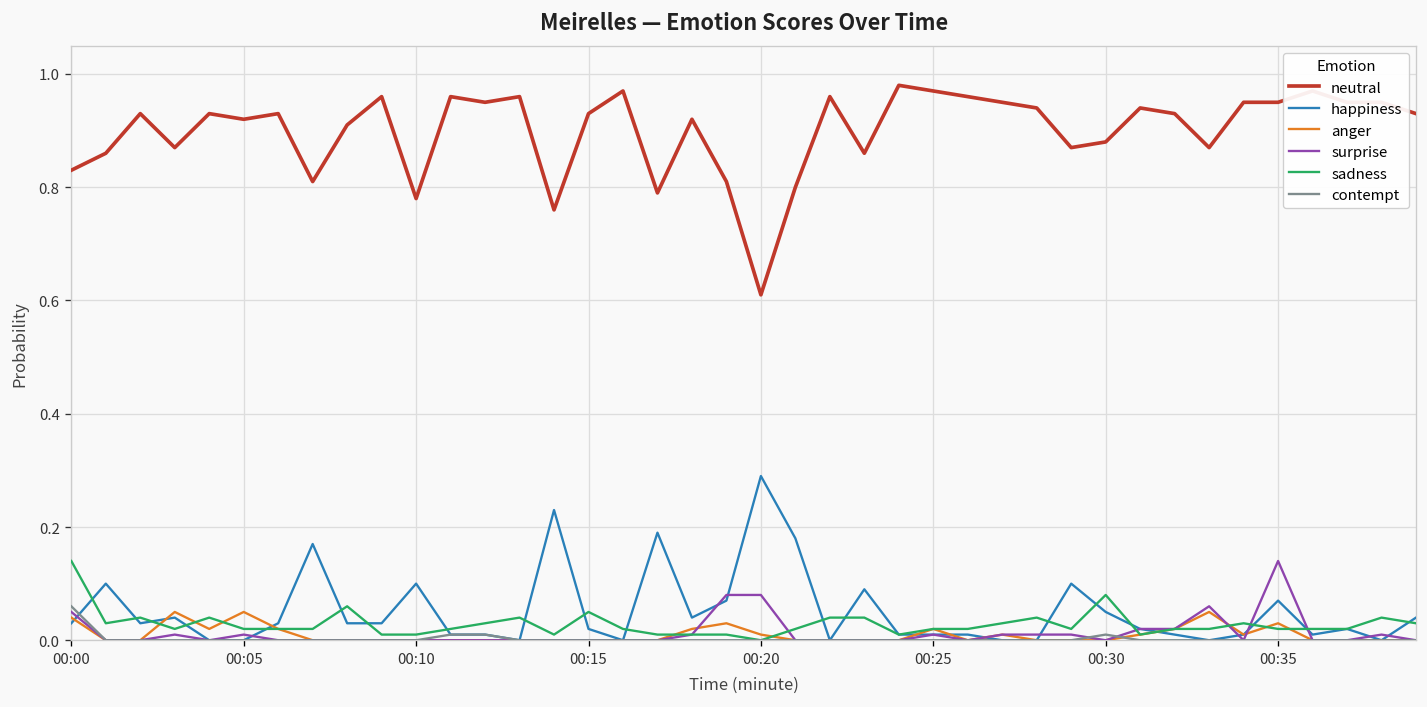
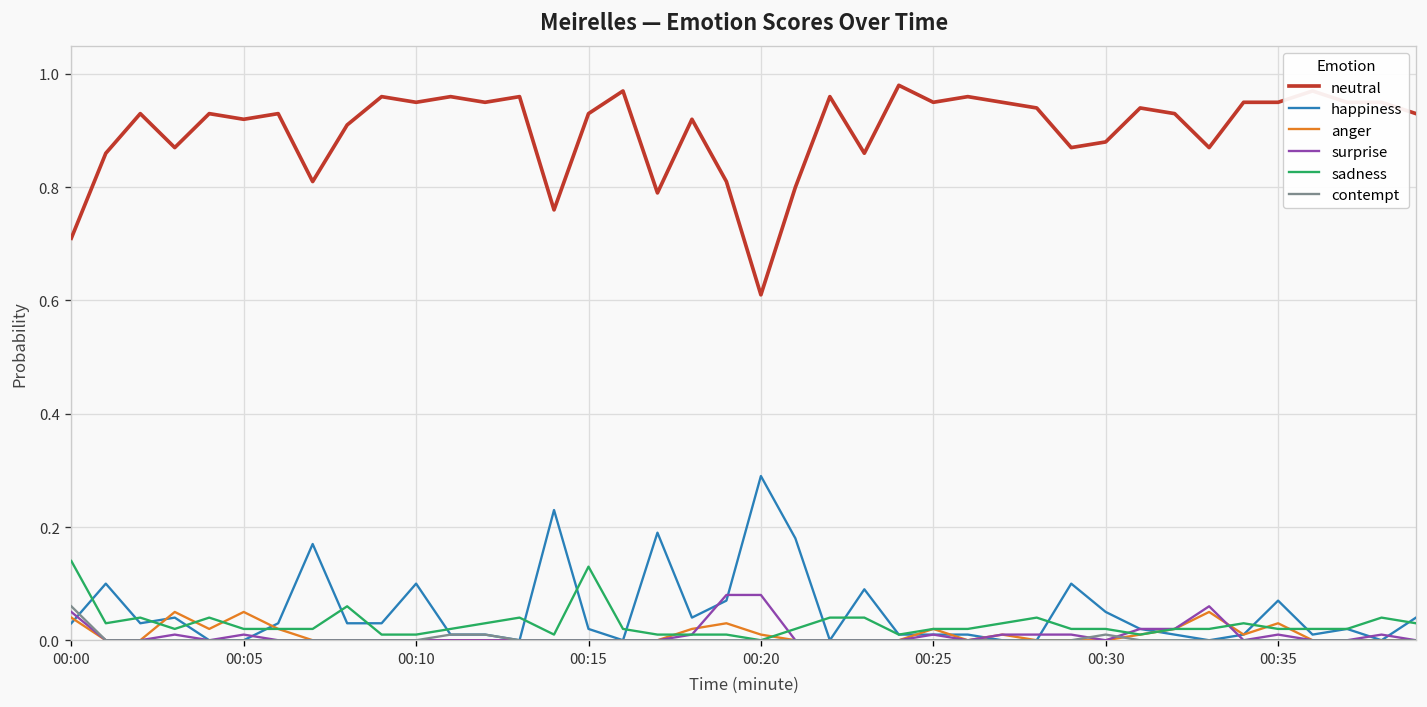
neutral, 00:00: 0.83 -> 0.71
neutral, 00:10: 0.78 -> 0.95
sadness, 00:15: 0.05 -> 0.13
neutral, 00:25: 0.97 -> 0.95
sadness, 00:30: 0.08 -> 0.02
surprise, 00:35: 0.14 -> 0.01
